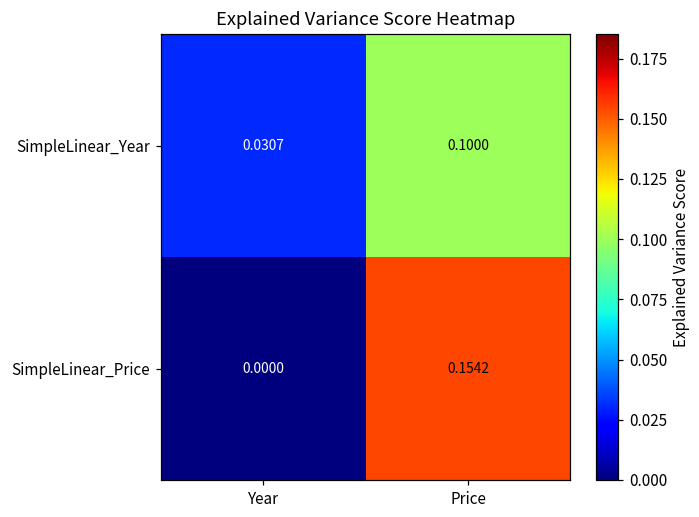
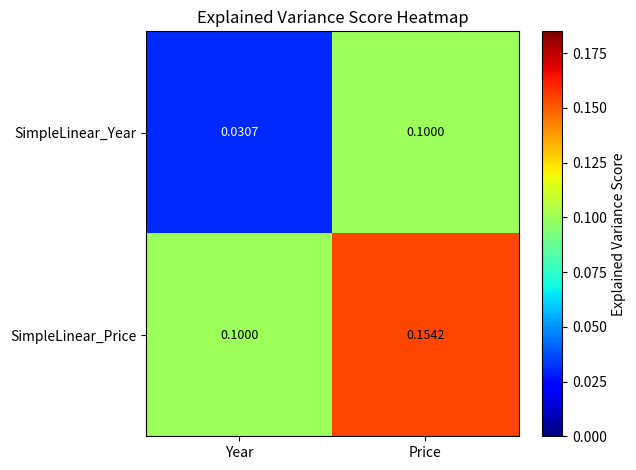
SimpleLinear_Price, Year: 0.0000 -> 0.1000
